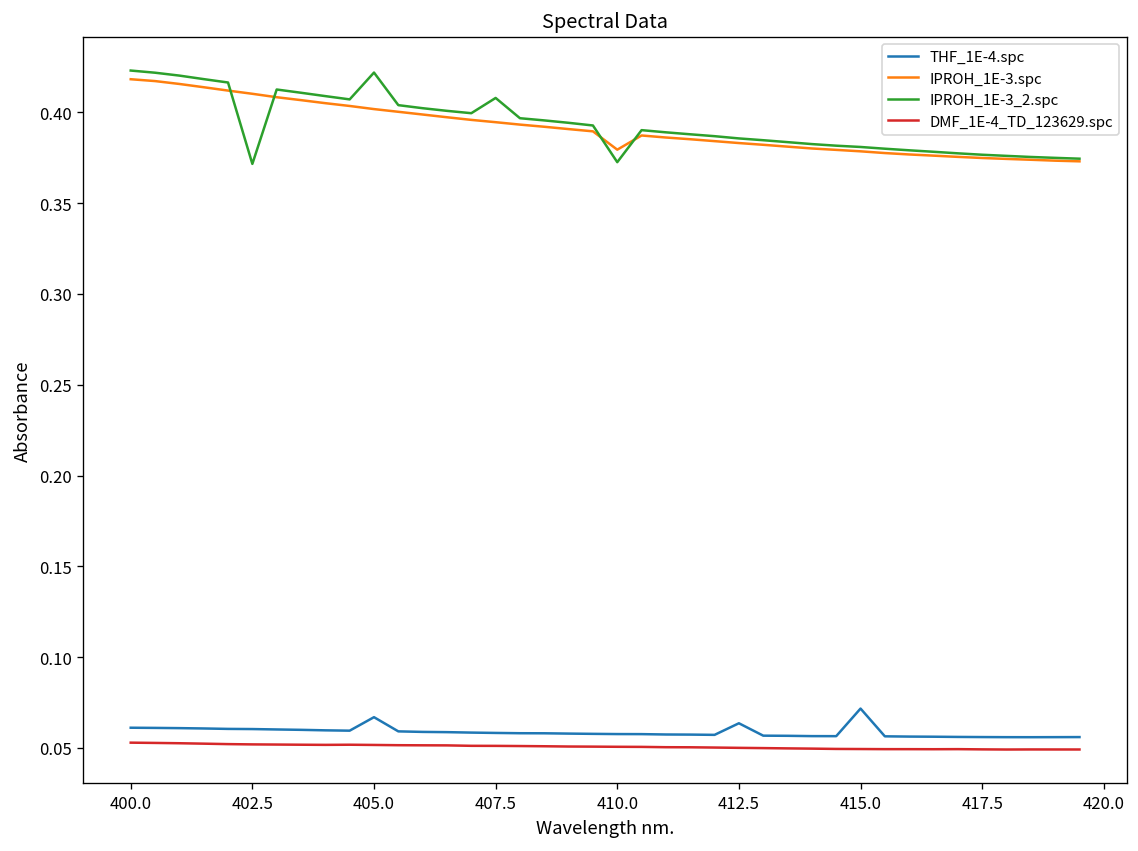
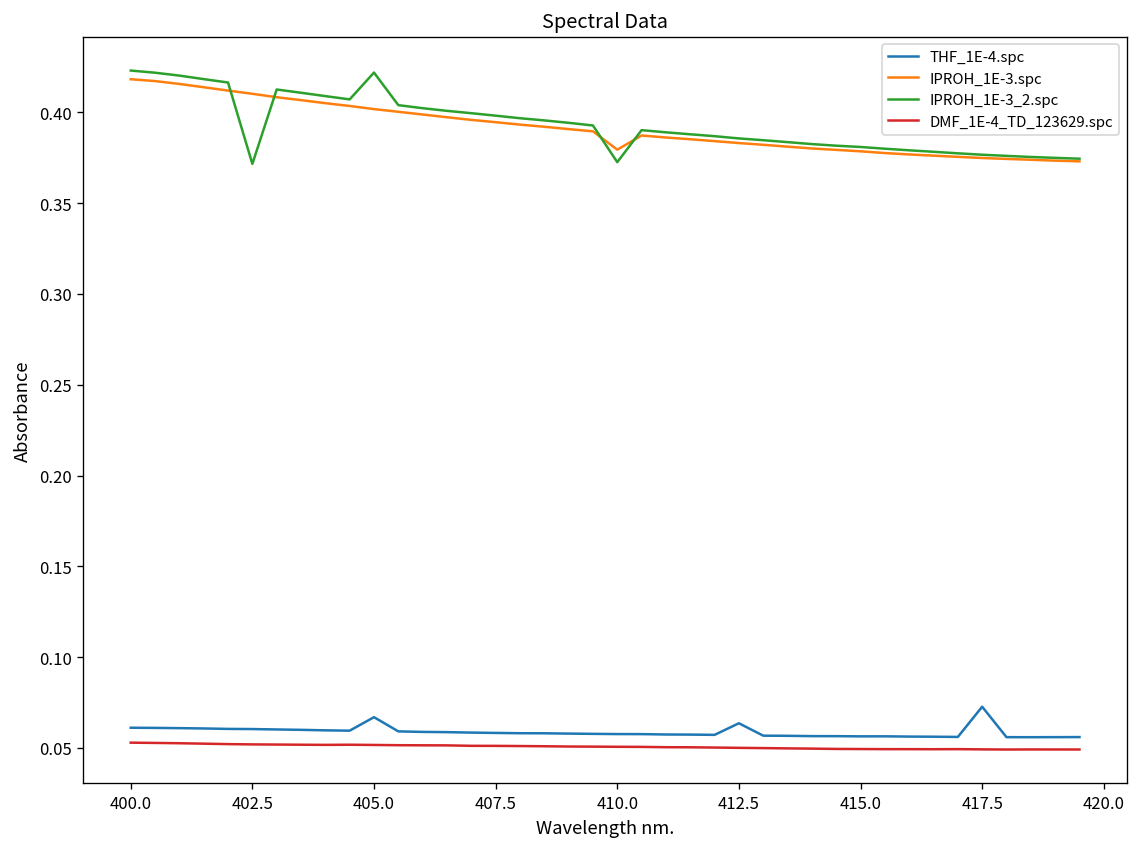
IPROH_1E-3_2.spc, 407.5: 0.408 -> 0.398
THF_1E-4.spc, 415.0: 0.072 -> 0.056
THF_1E-4.spc, 417.5: 0.056 -> 0.073
